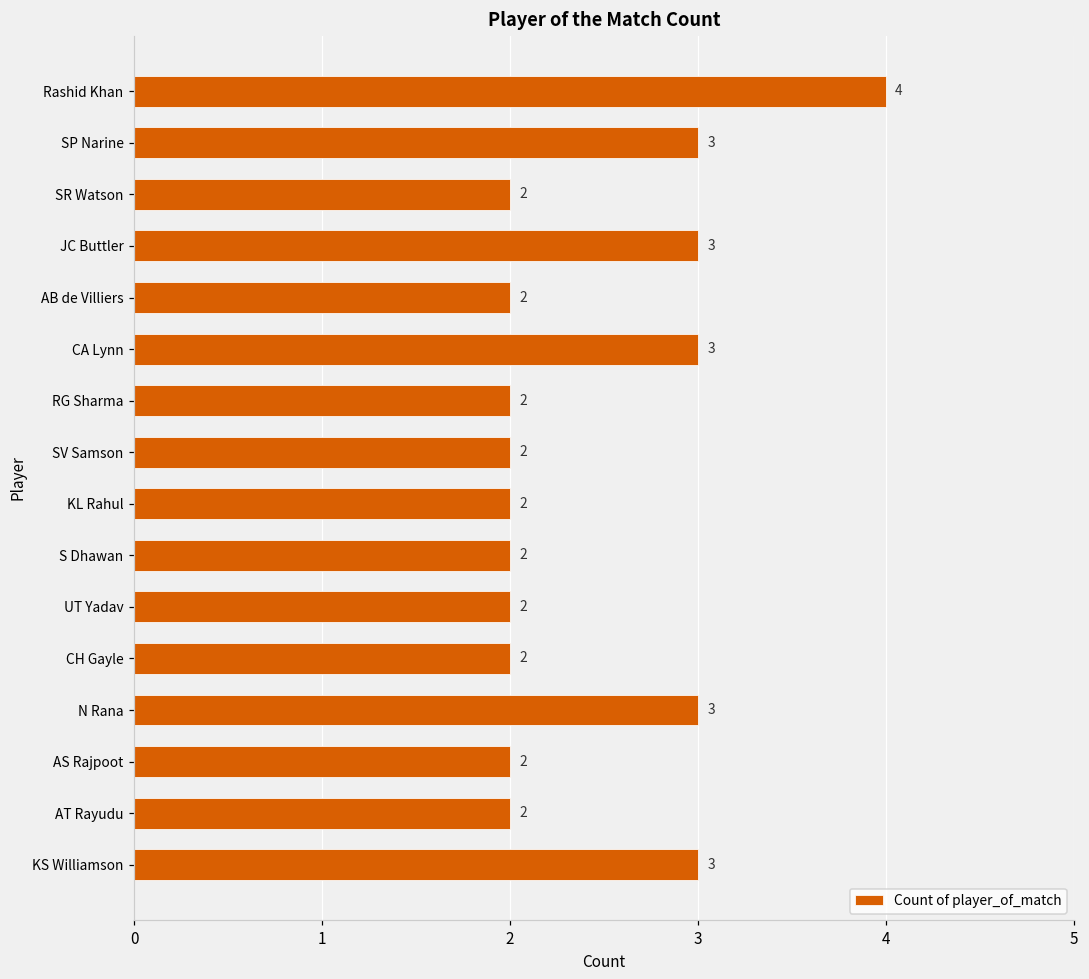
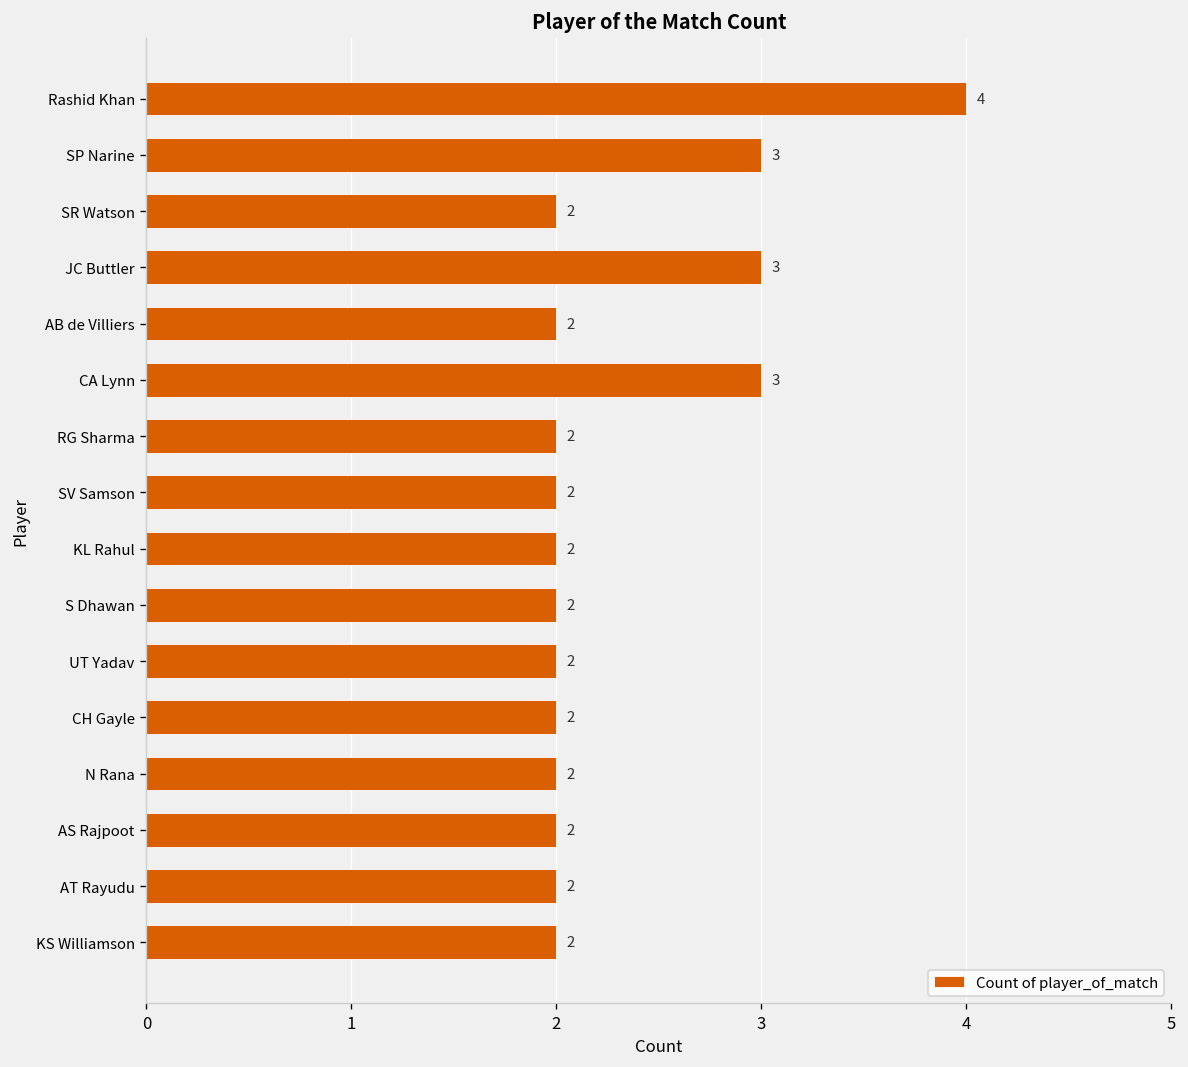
N Rana: 3 -> 2
KS Williamson: 3 -> 2
